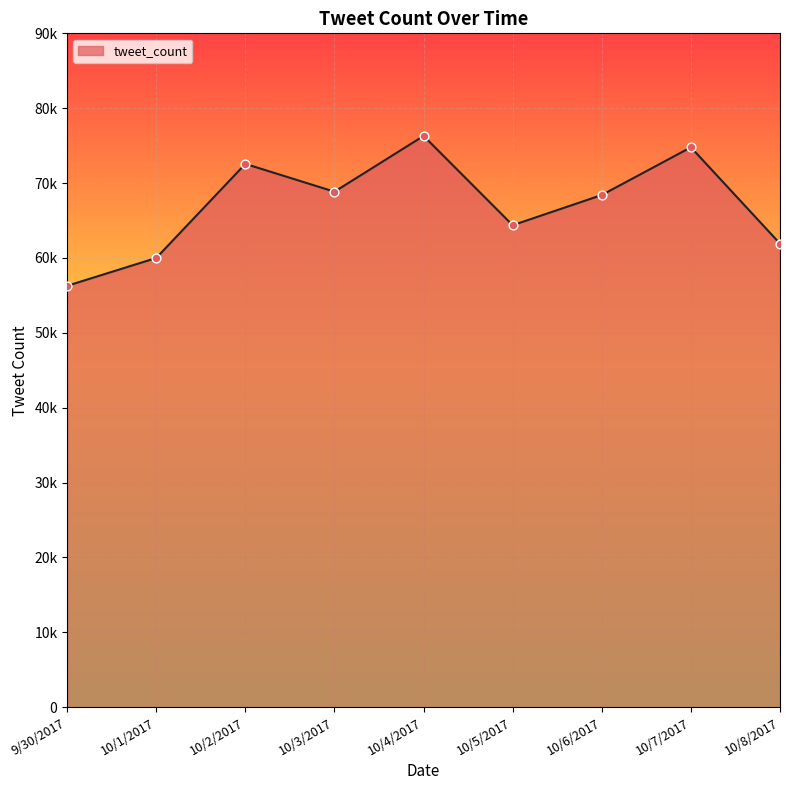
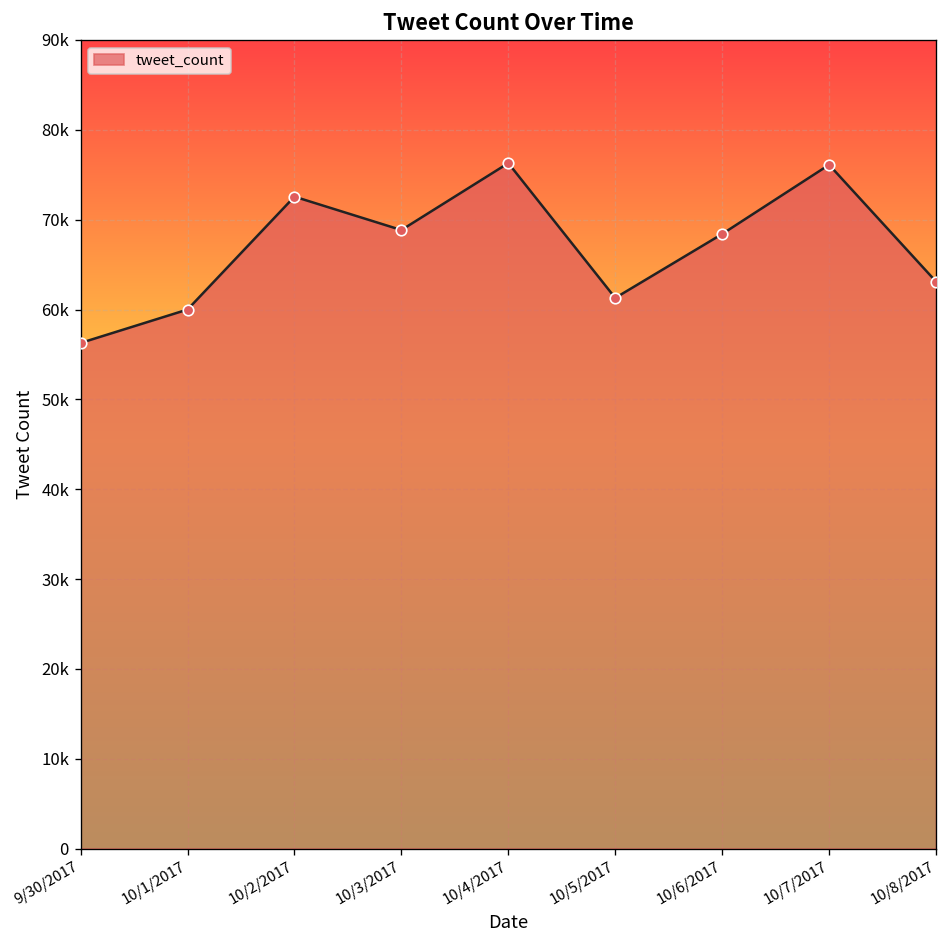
10/5/2017: 64000 -> 61000
10/7/2017: 75000 -> 76000
10/8/2017: 62000 -> 63000
